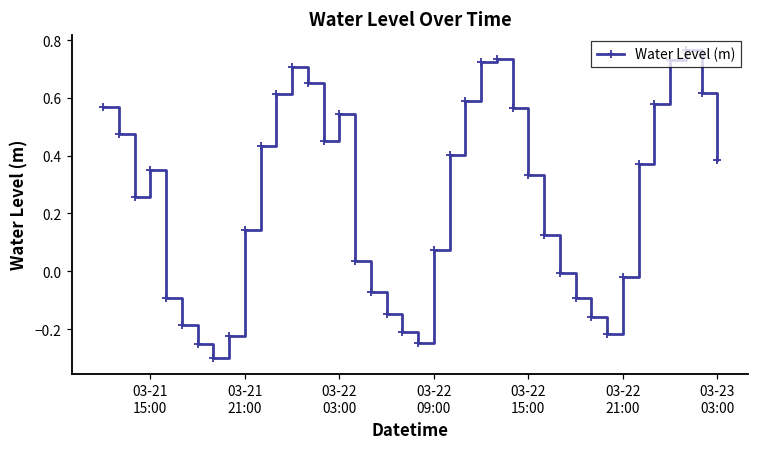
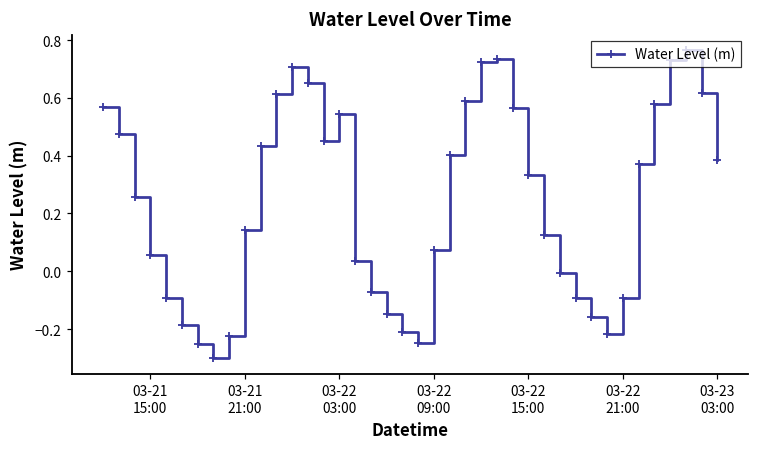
03-21 15:00: 0.35 -> 0.06
03-22 21:00: -0.02 -> -0.09
